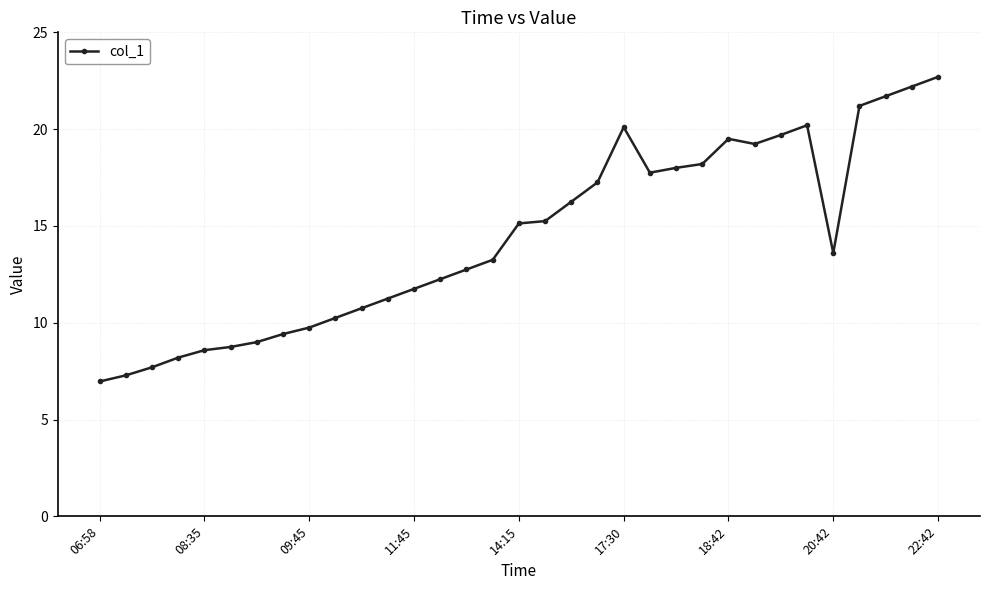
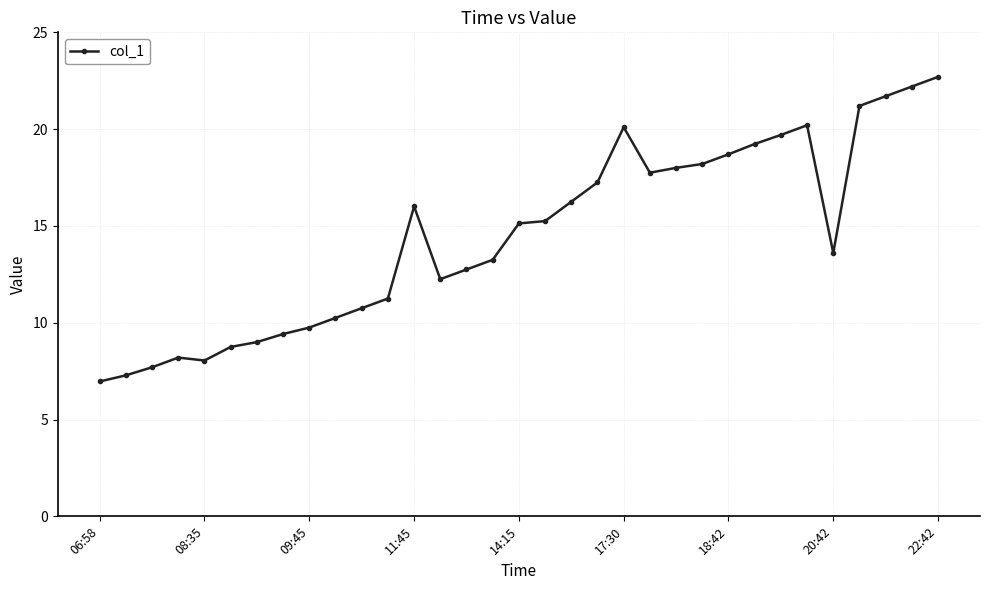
08:35: 8.6 -> 8.0
11:45: 11.8 -> 16.0
18:42: 19.5 -> 18.7
